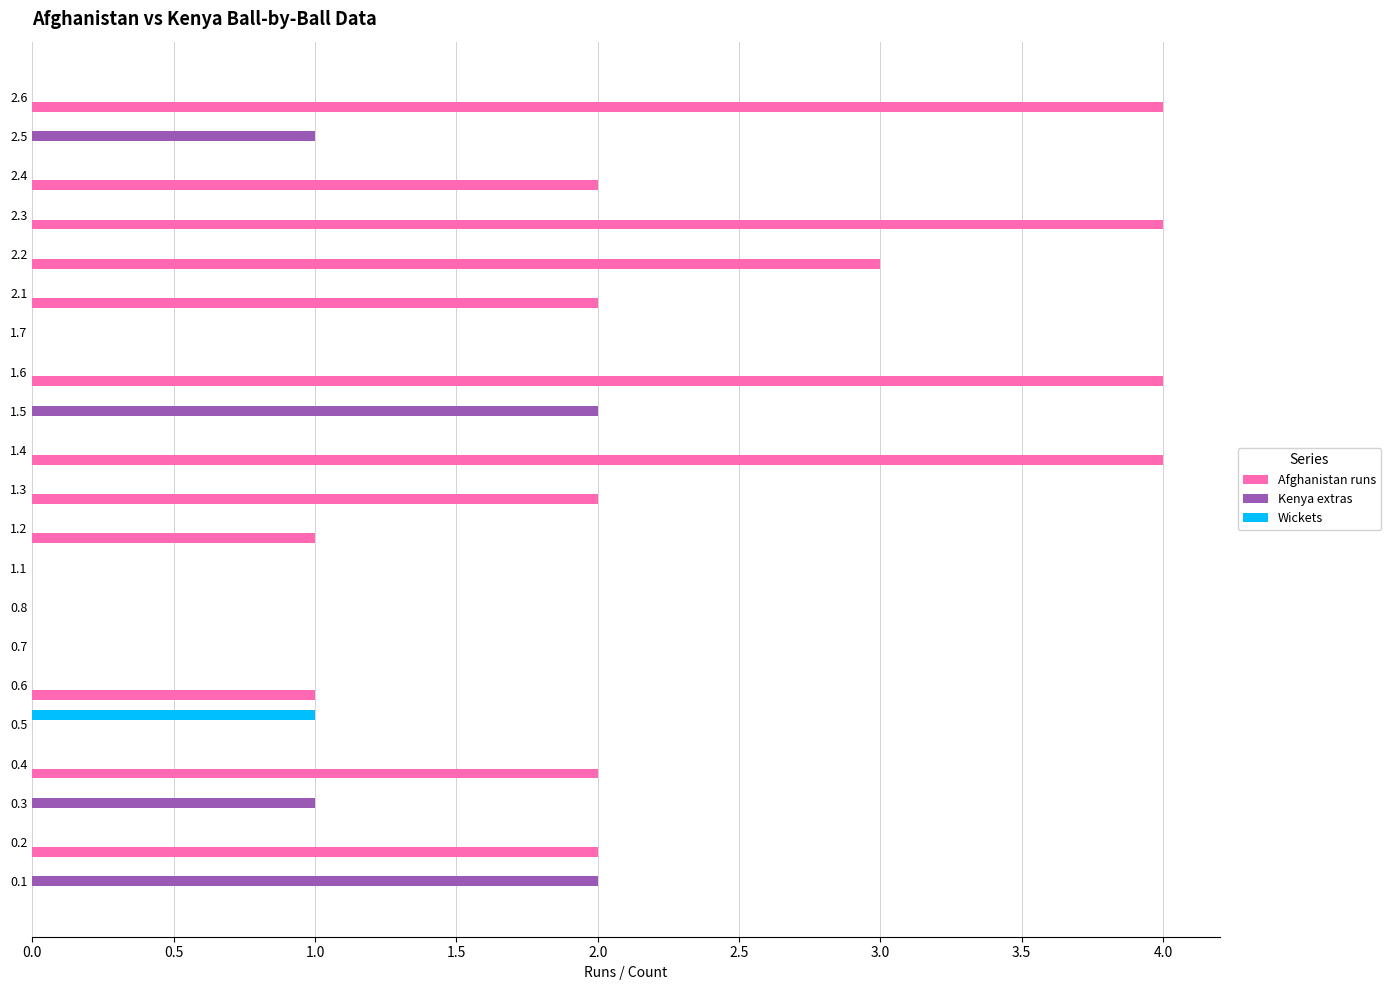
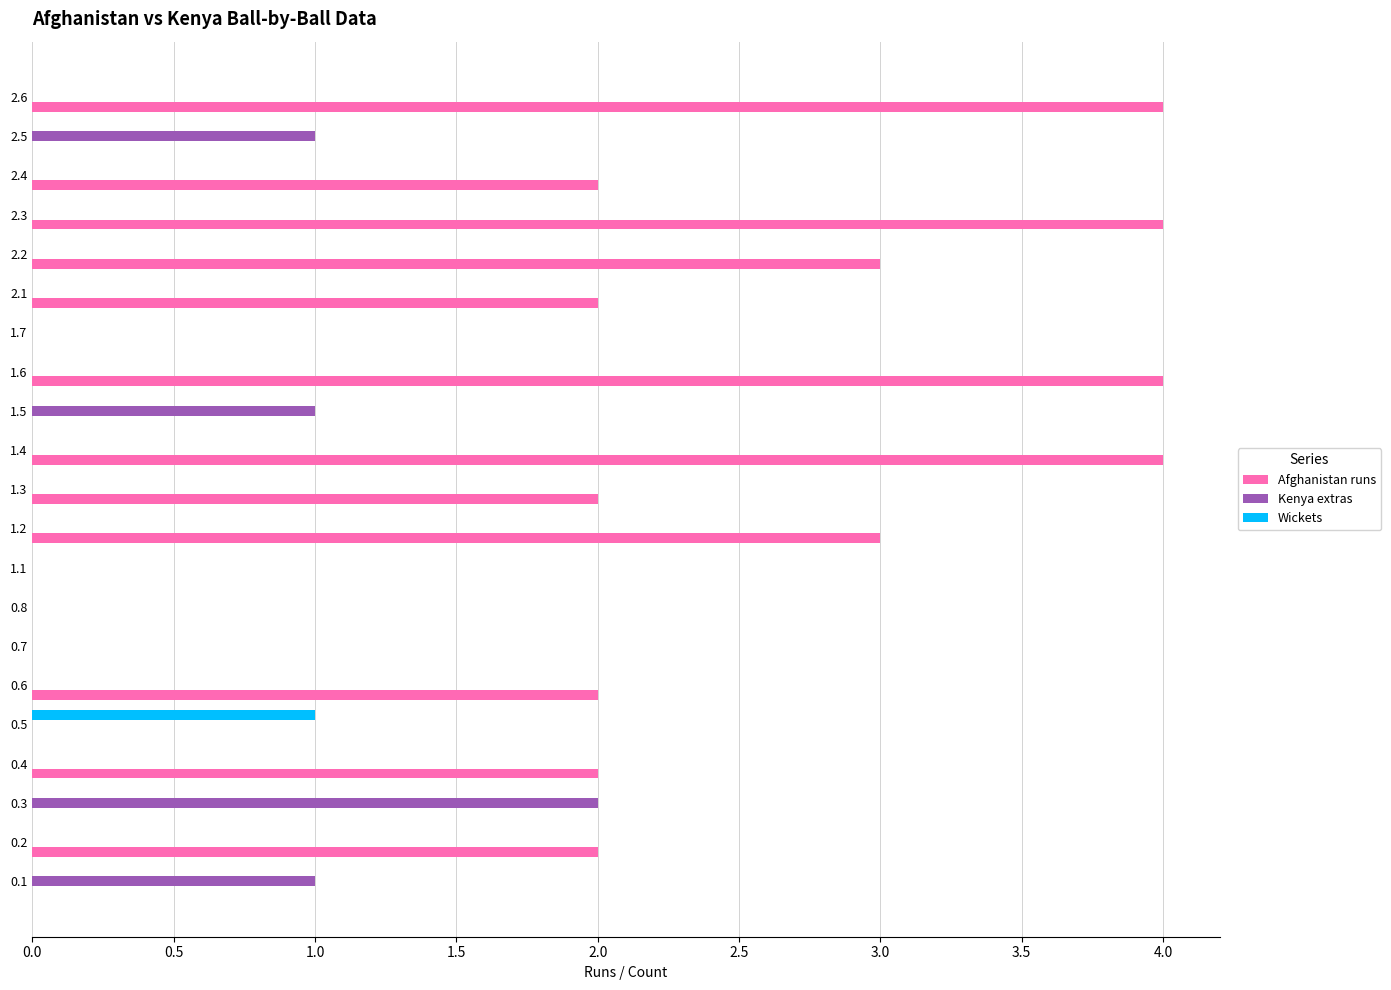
Kenya extras, 1.5: 2 -> 1
Afghanistan runs, 1.2: 1 -> 3
Afghanistan runs, 0.6: 1 -> 2
Kenya extras, 0.3: 1 -> 2
Kenya extras, 0.1: 2 -> 1
